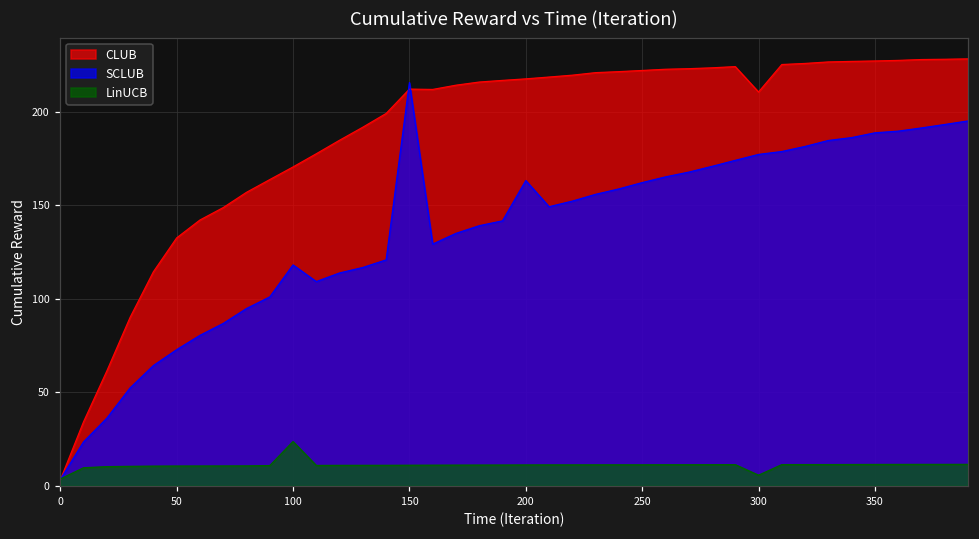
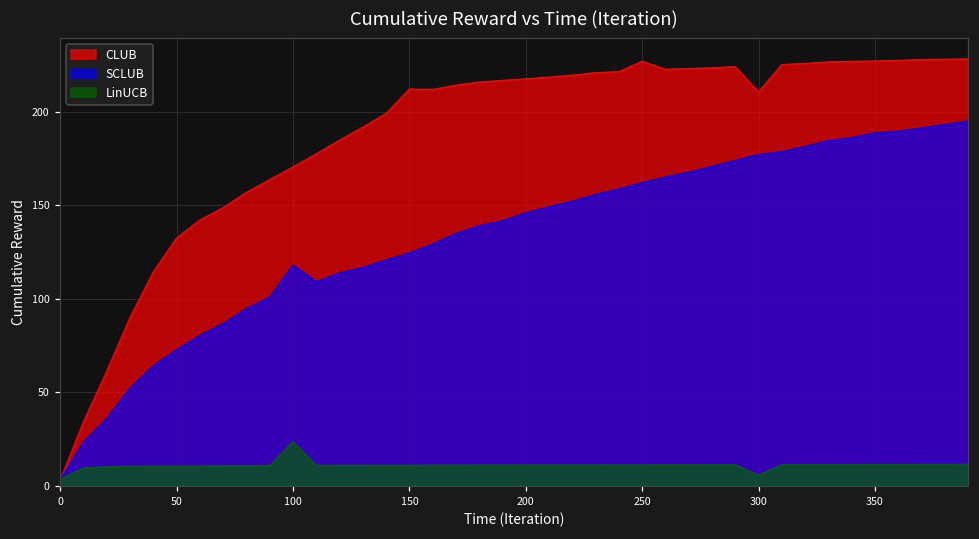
SCLUB, 150: 216 -> 125
SCLUB, 200: 163 -> 146
CLUB, 250: 222 -> 227
